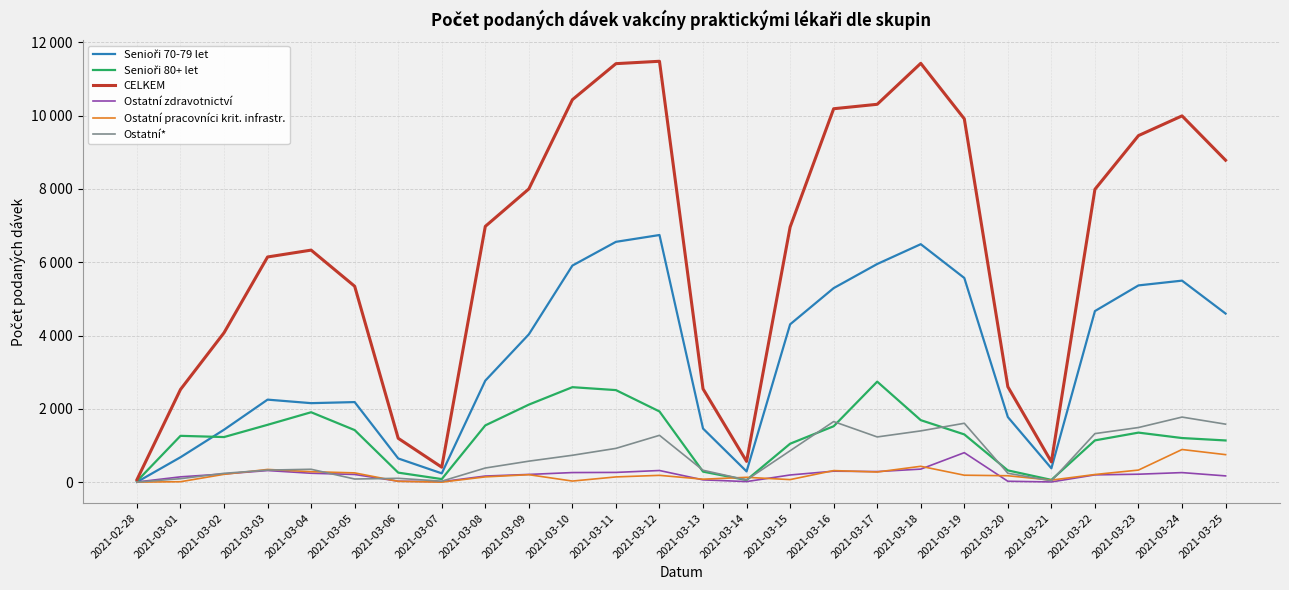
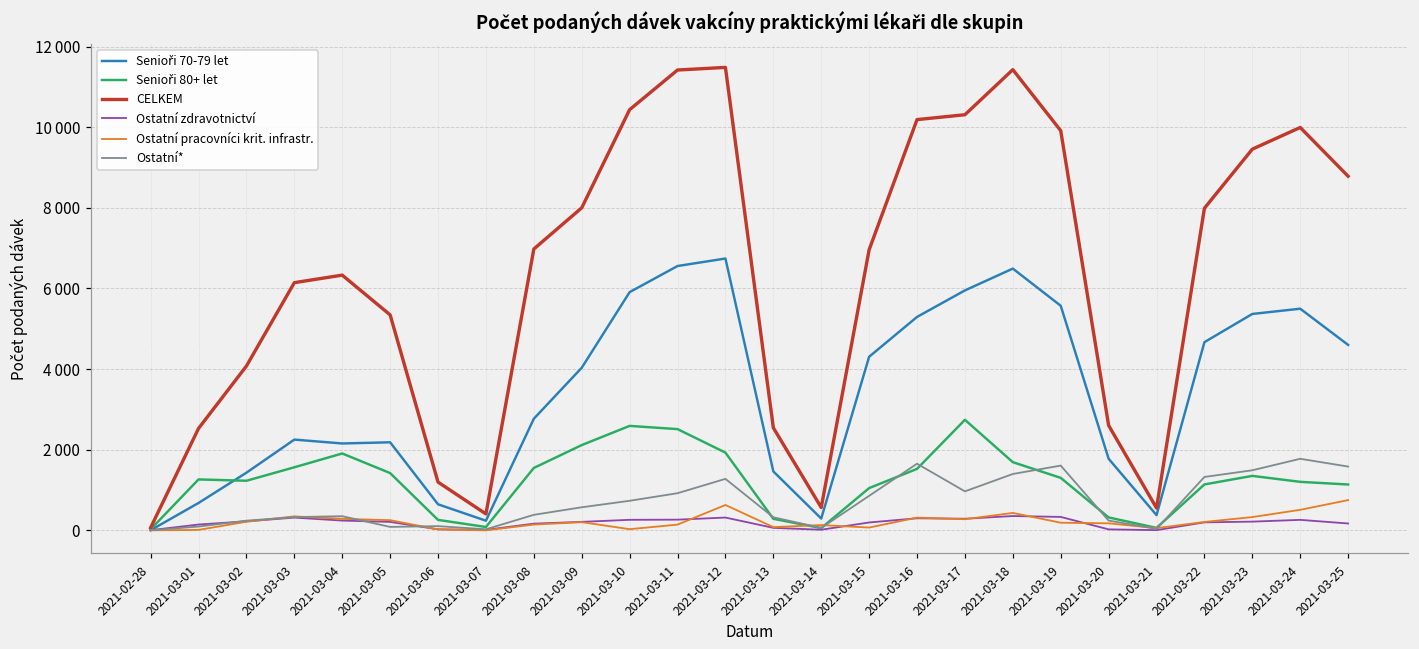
Ostatní pracovníci krit. infrastr., 2021-03-12: 200 -> 600
Ostatní*, 2021-03-17: 1200 -> 1000
Ostatní zdravotnictví, 2021-03-19: 800 -> 300
Ostatní pracovníci krit. infrastr., 2021-03-24: 900 -> 500
